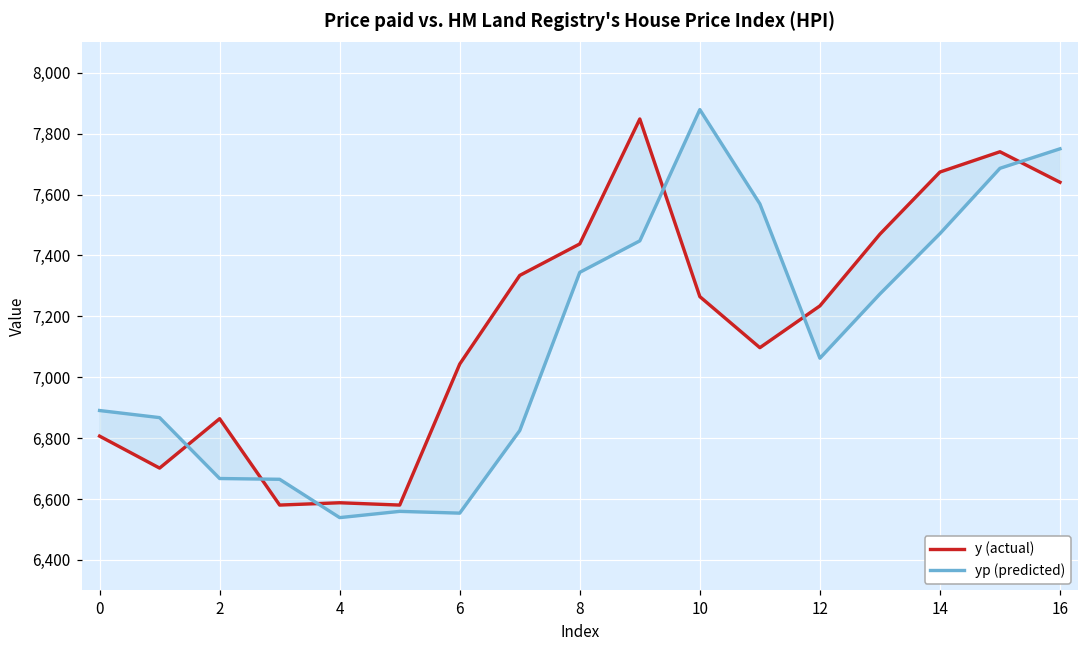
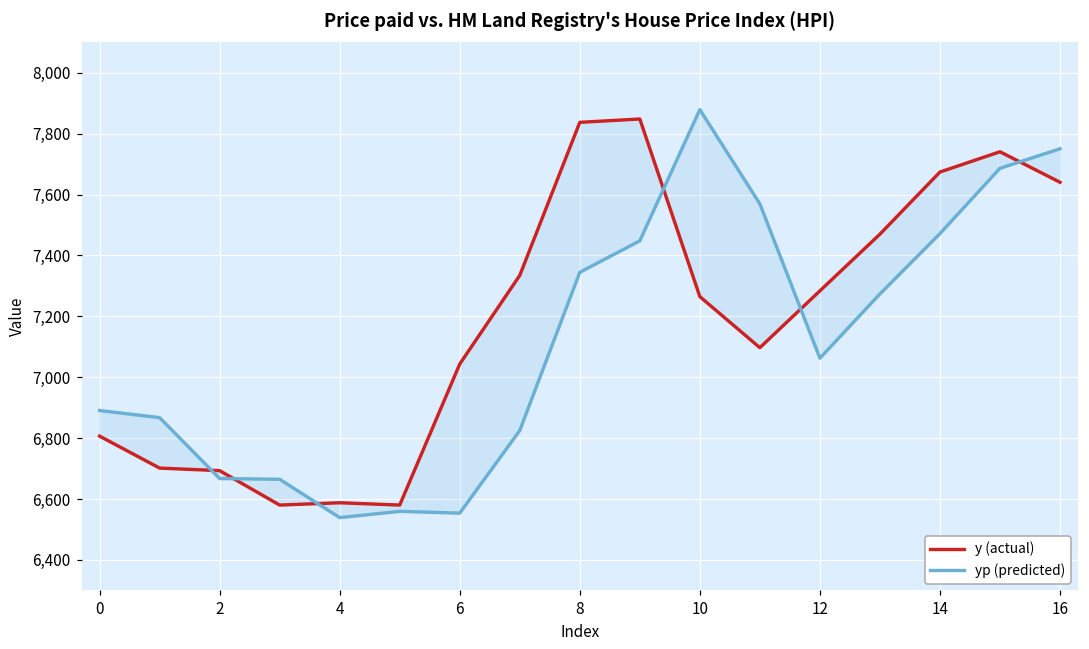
y (actual), 2: 6,860 -> 6,690
y (actual), 8: 7,440 -> 7,840
y (actual), 12: 7,230 -> 7,280
